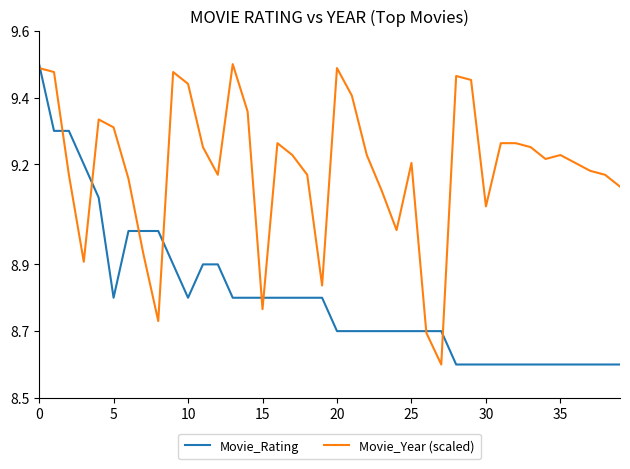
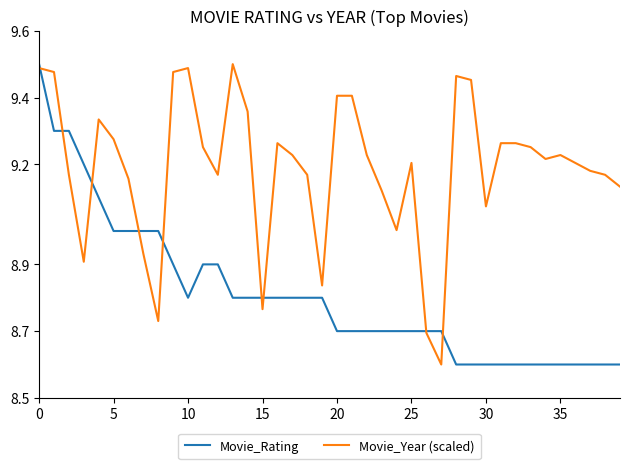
Movie_Rating, 5: 8.8 -> 9.0
Movie_Year (scaled), 5: 9.31 -> 9.28
Movie_Year (scaled), 10: 9.44 -> 9.49
Movie_Year (scaled), 20: 9.49 -> 9.41
